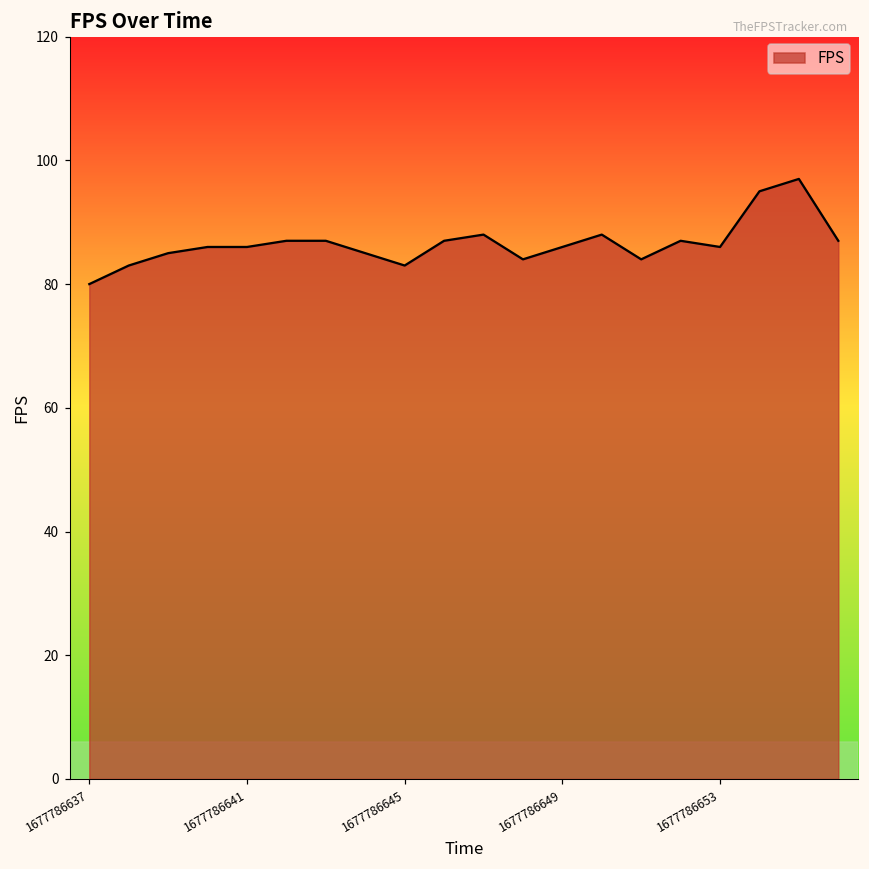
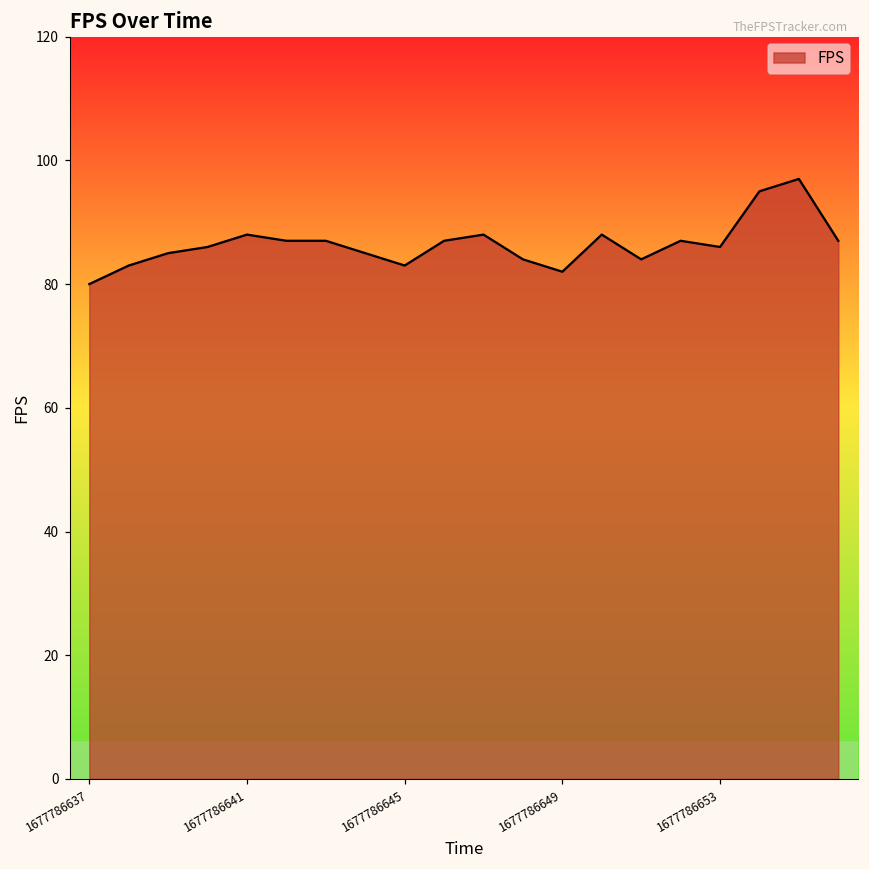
1677786641: 86 -> 88
1677786649: 86 -> 82
